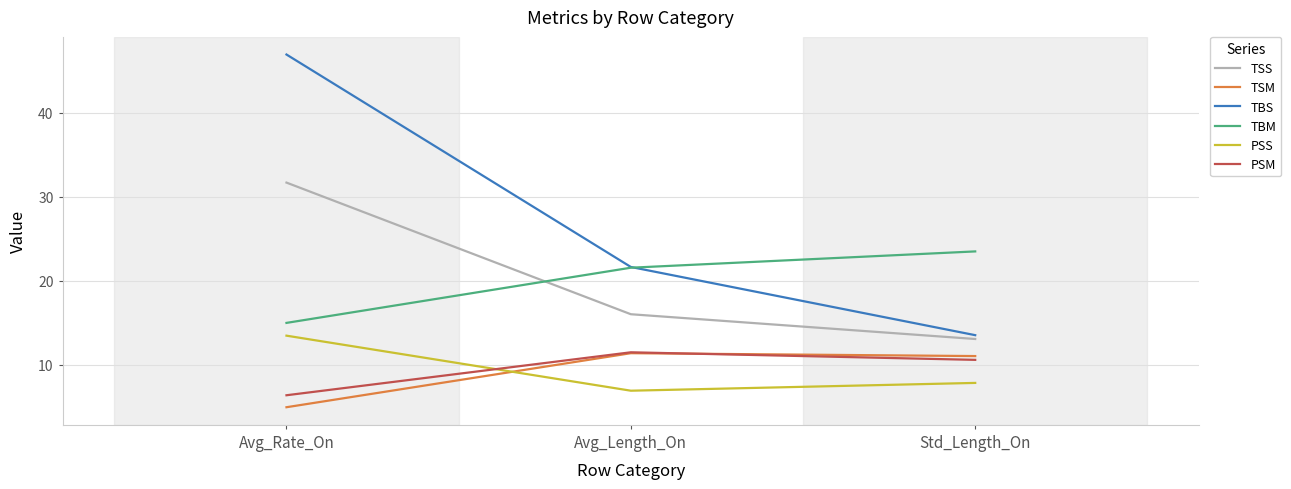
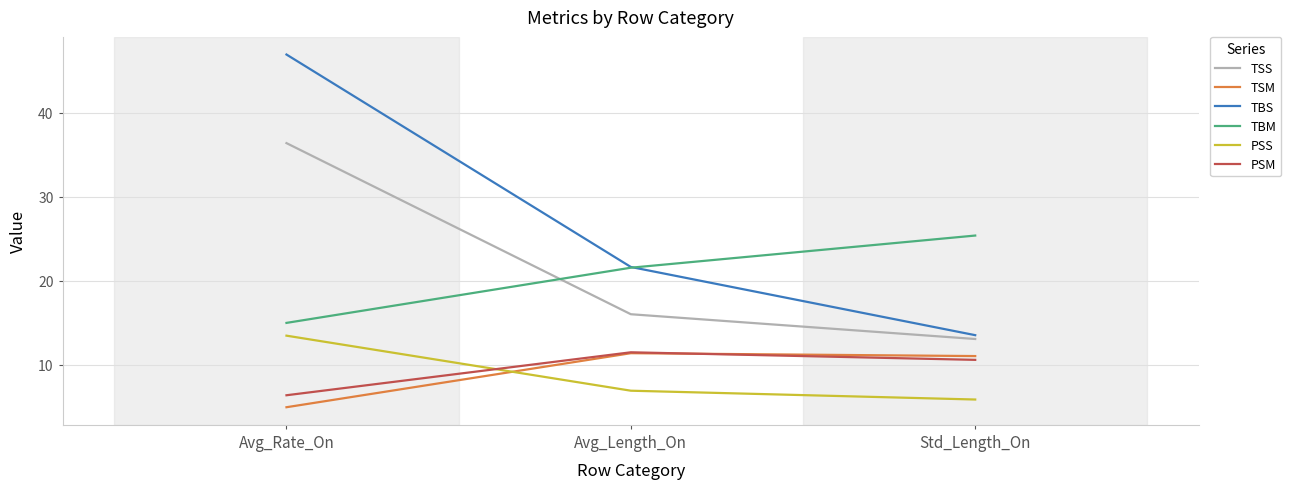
TSS, Avg_Rate_On: 32 -> 36
TBM, Std_Length_On: 23 -> 25
PSS, Std_Length_On: 8 -> 6
